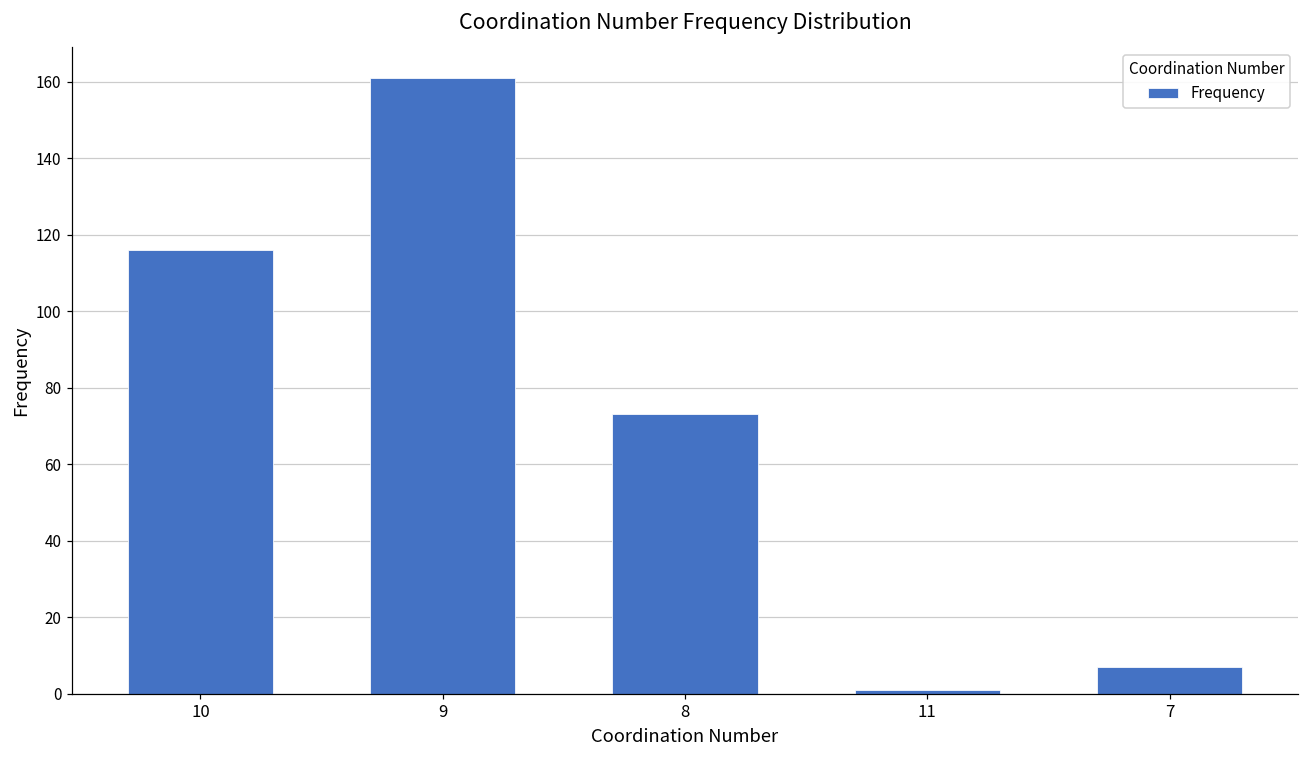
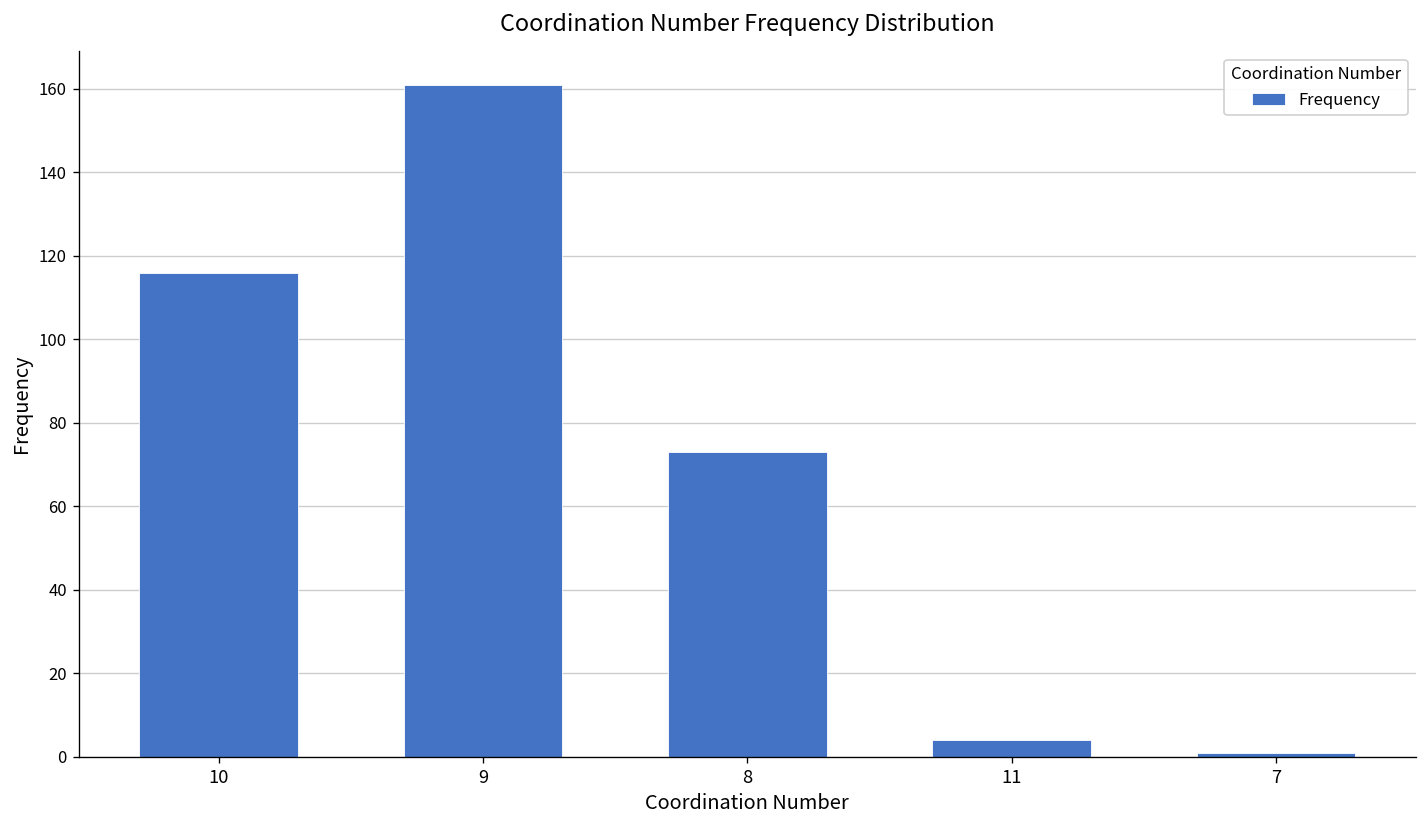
11: 1 -> 4
7: 7 -> 1
